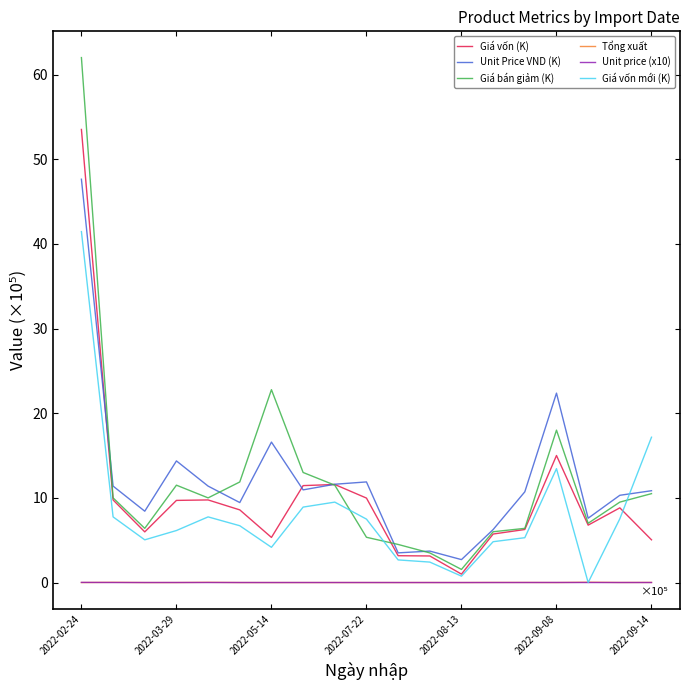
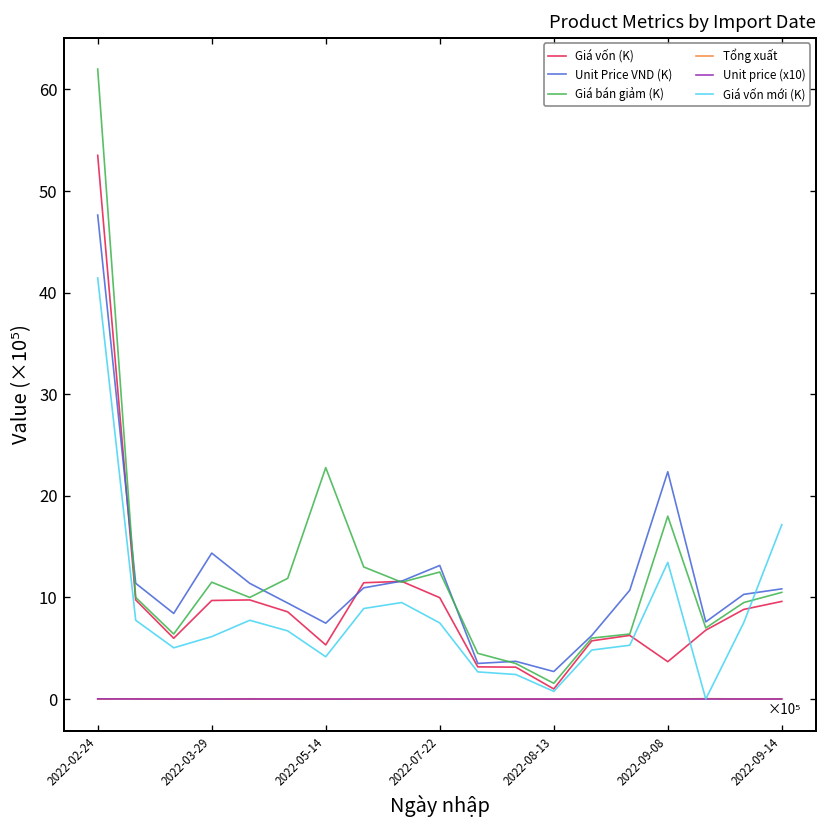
Unit Price VND (K), 2022-05-14: 17 -> 7
Unit Price VND (K), 2022-07-22: 12 -> 13
Giá bán giảm (K), 2022-07-22: 5 -> 13
Giá vốn (K), 2022-09-08: 15 -> 4
Giá vốn (K), 2022-09-14: 5 -> 10
